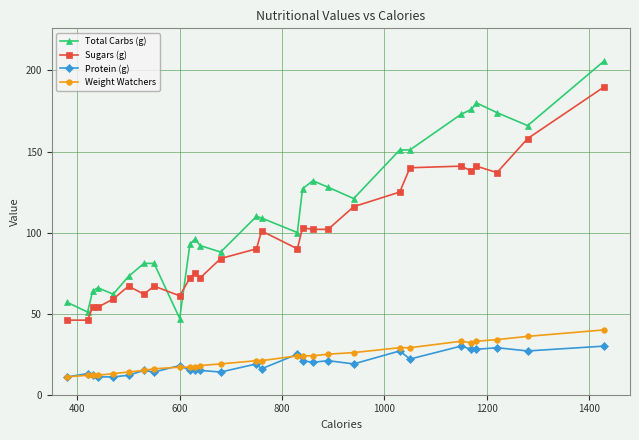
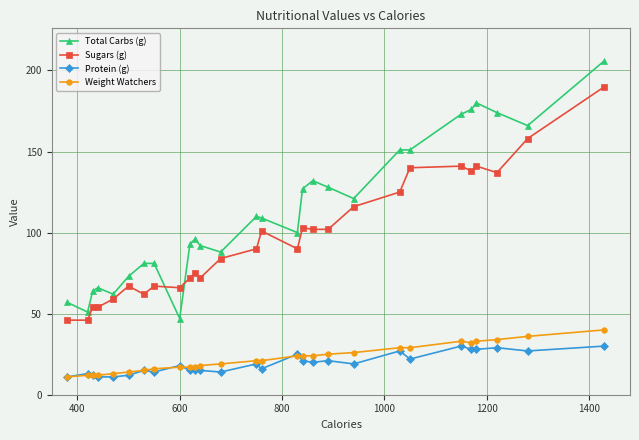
Sugars (g), 600: 61 -> 66
